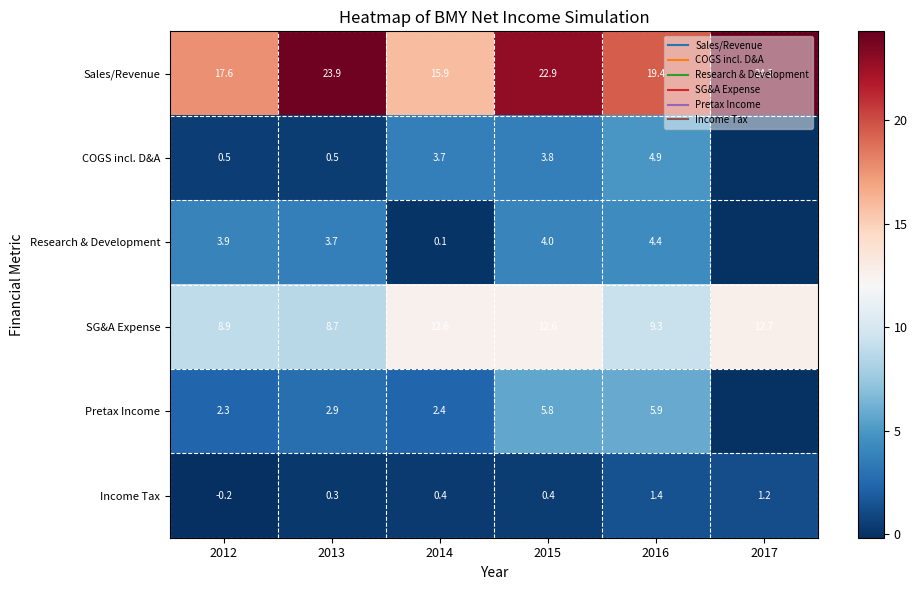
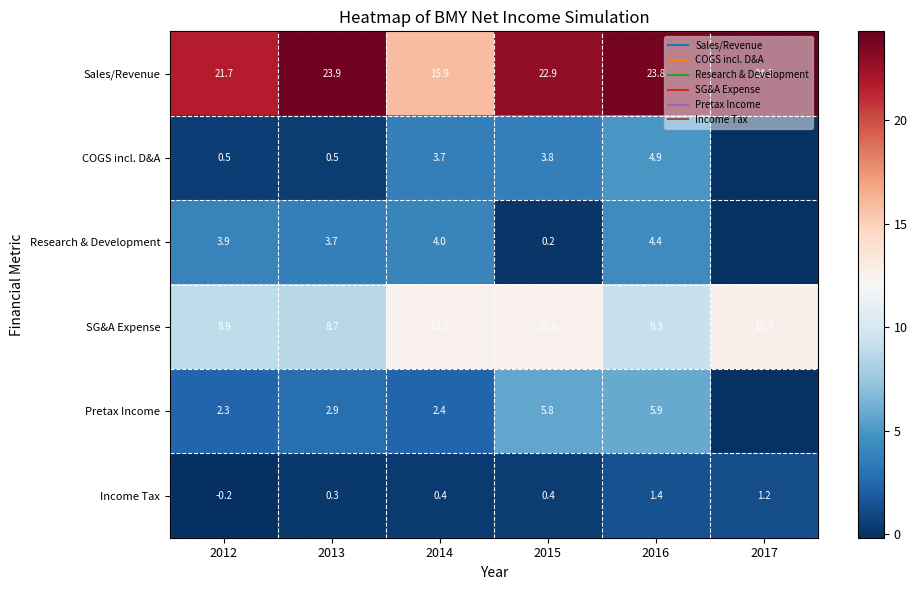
Sales/Revenue, 2012: 17.6 -> 21.7
Sales/Revenue, 2016: 19.4 -> 23.8
Research & Development, 2014: 0.1 -> 4.0
Research & Development, 2015: 4.0 -> 0.2
